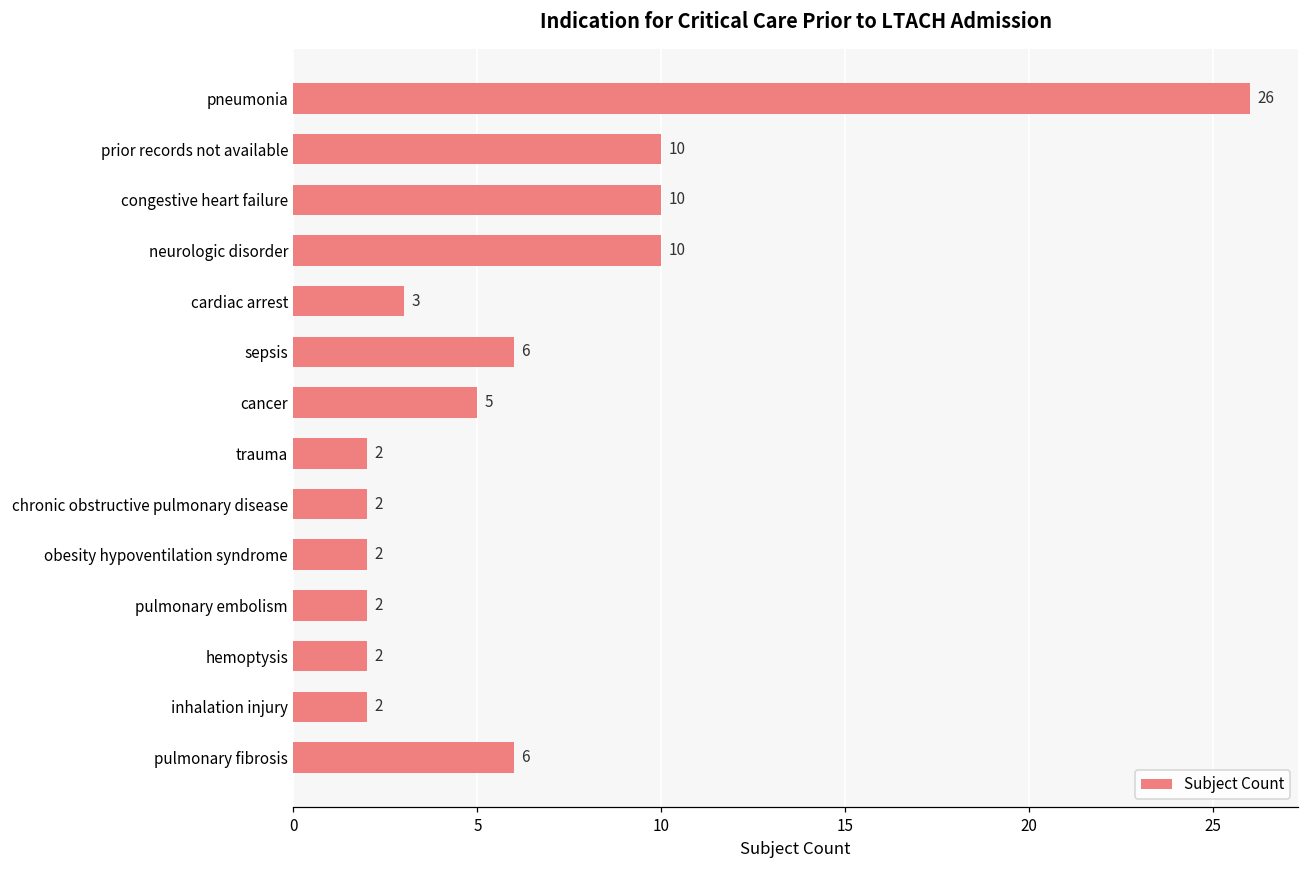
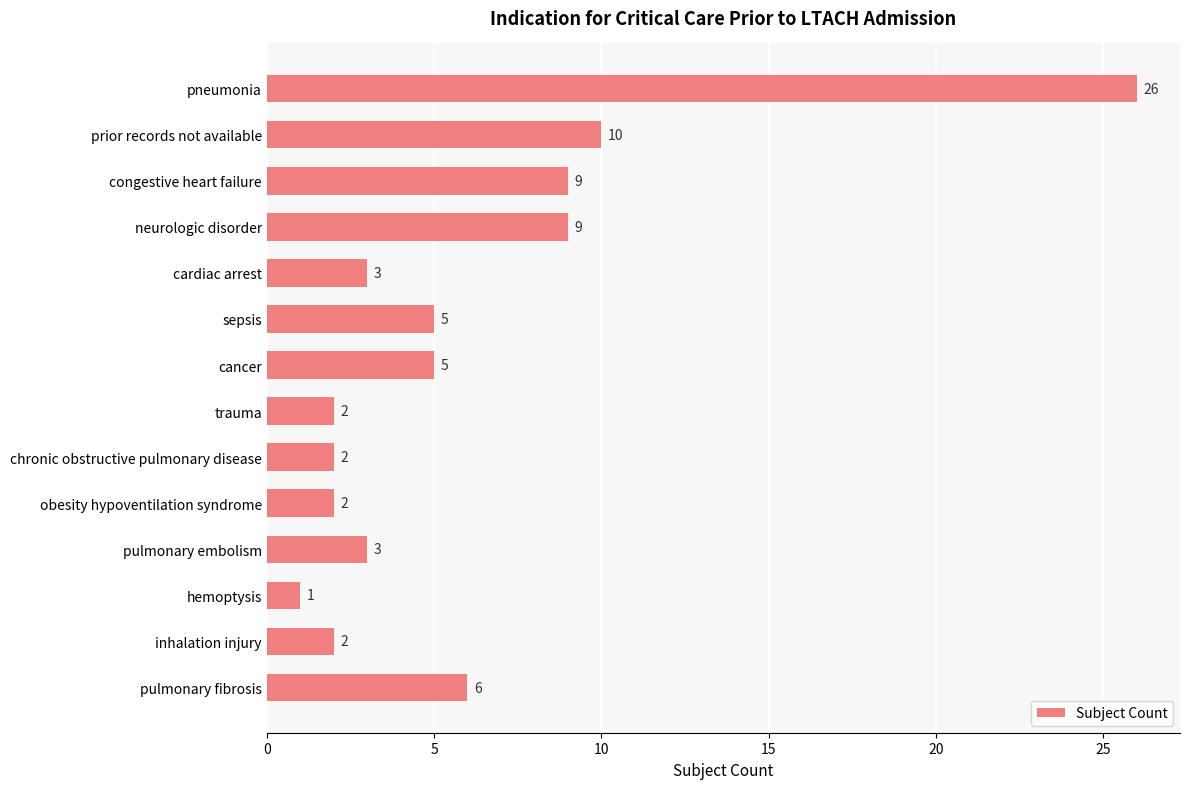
congestive heart failure: 10 -> 9
neurologic disorder: 10 -> 9
sepsis: 6 -> 5
pulmonary embolism: 2 -> 3
hemoptysis: 2 -> 1
